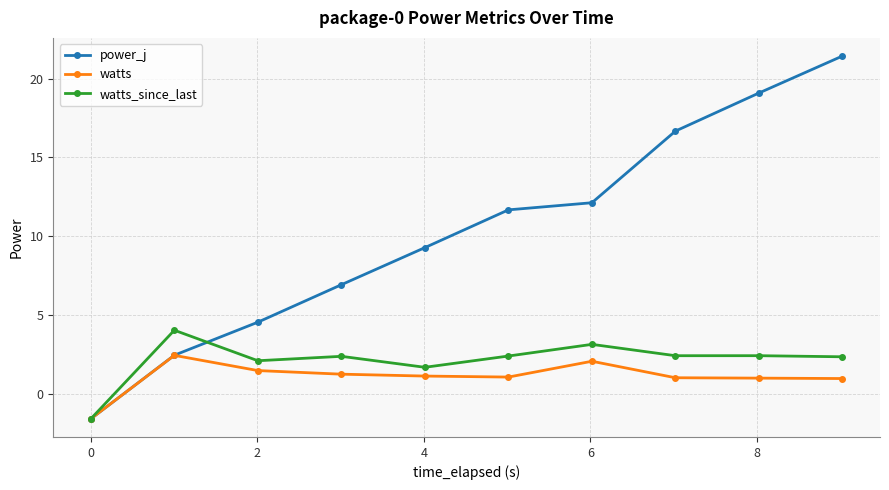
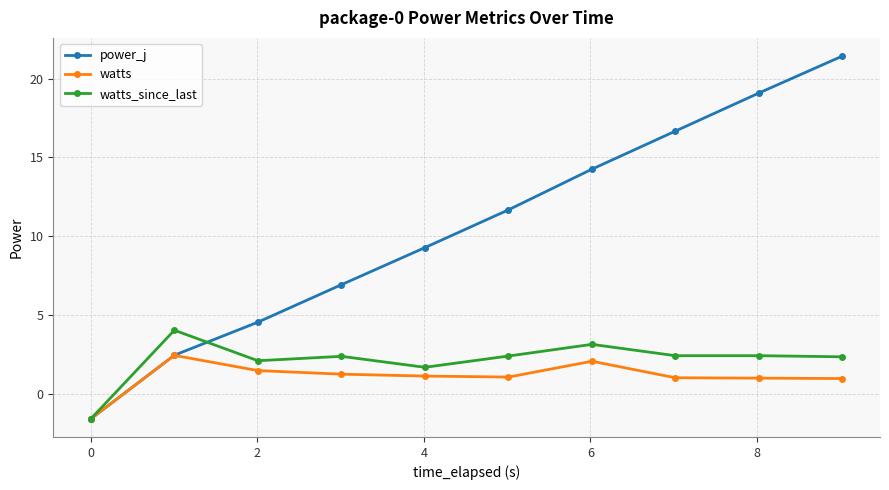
power_j, 6: 12.1 -> 14.2
